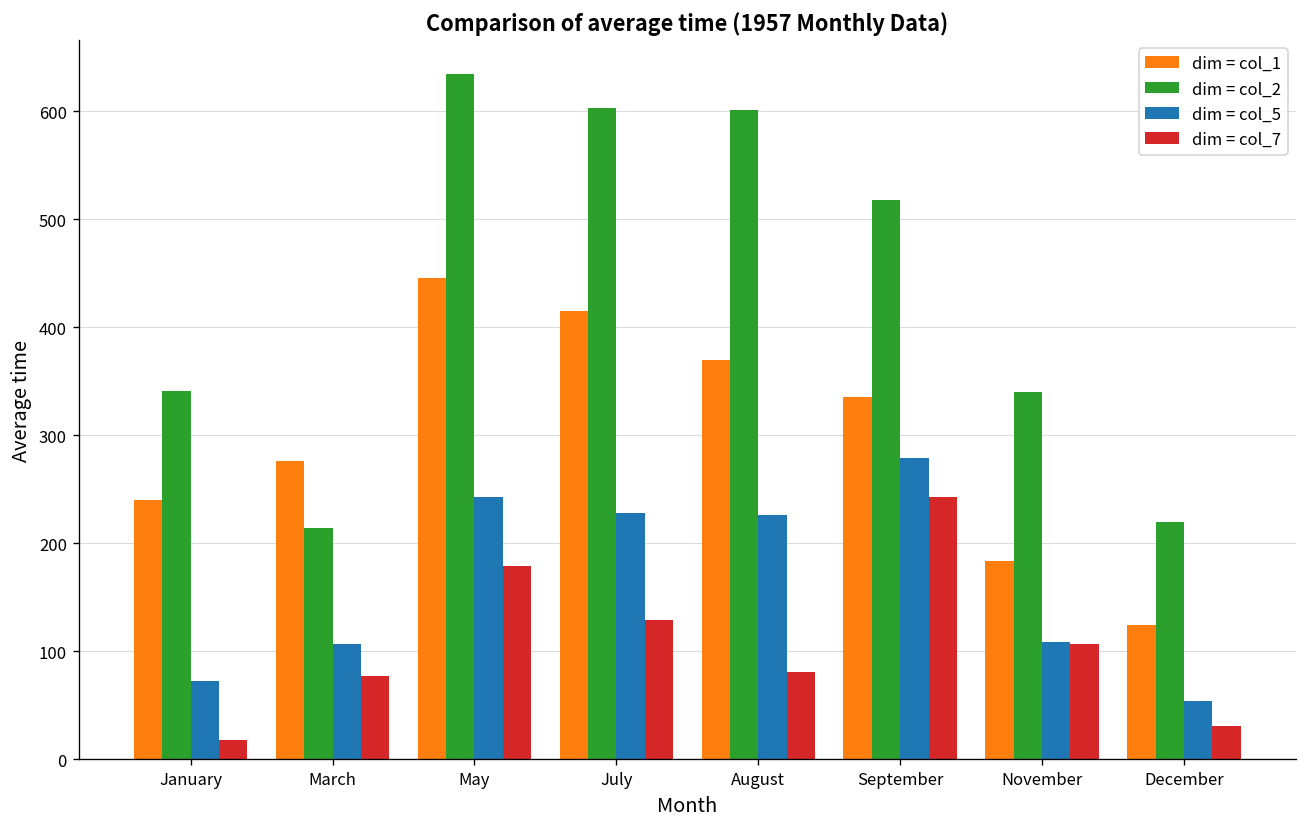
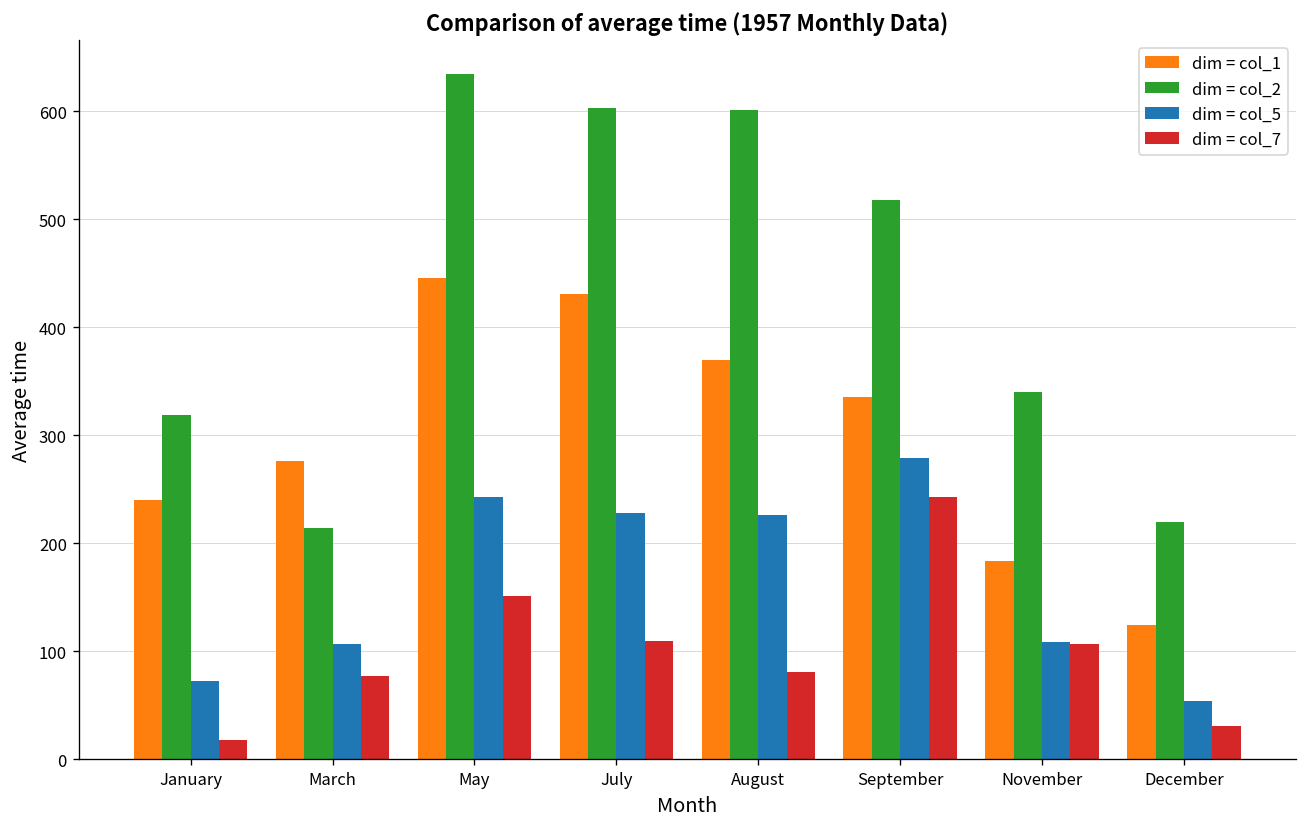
dim = col_2, January: 340 -> 320
dim = col_7, May: 180 -> 150
dim = col_1, July: 420 -> 430
dim = col_7, July: 130 -> 110
